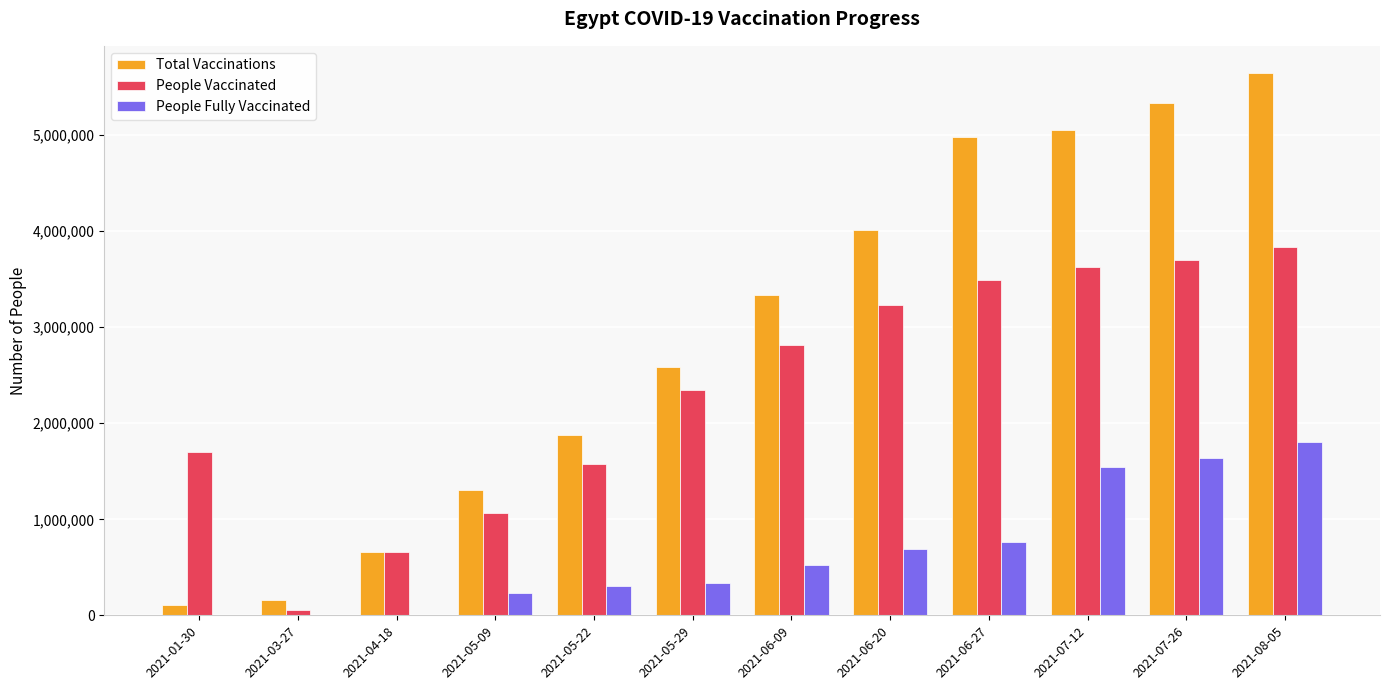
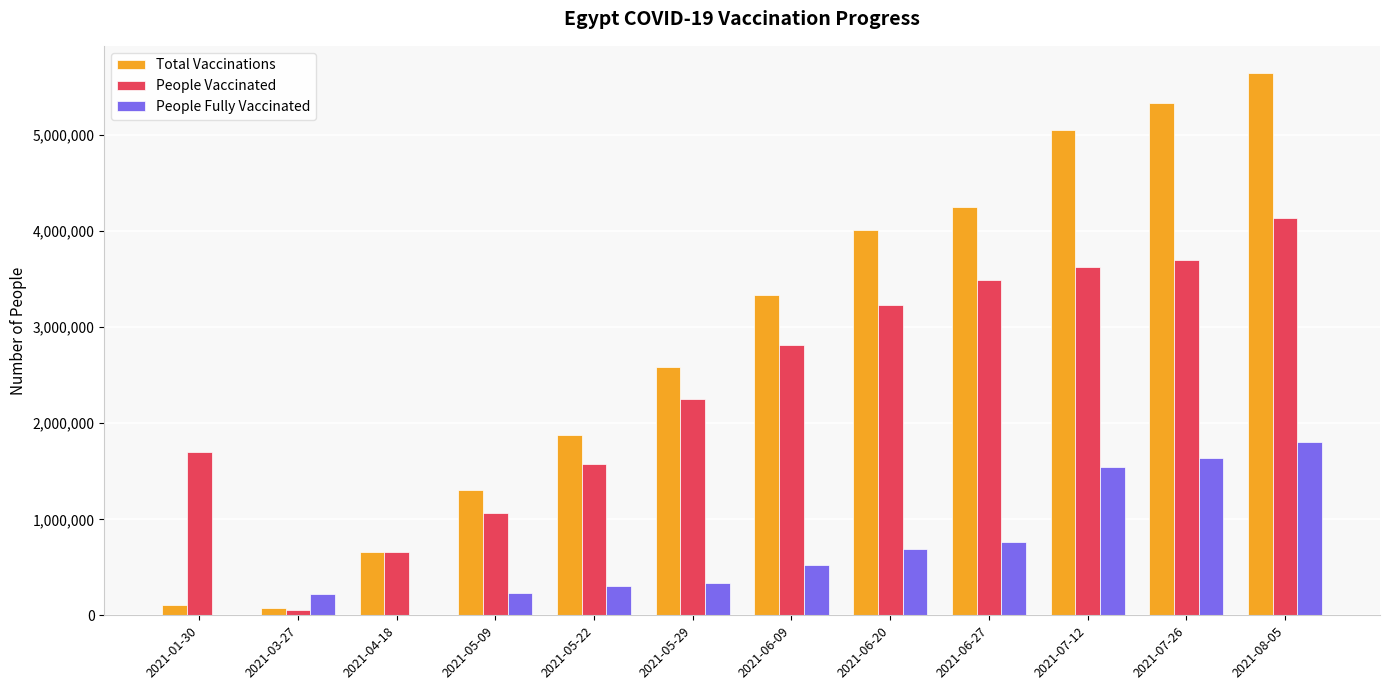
Total Vaccinations, 2021-03-27: 200,000 -> 100,000
People Fully Vaccinated, 2021-03-27: 0 -> 200,000
People Vaccinated, 2021-05-29: 2,400,000 -> 2,300,000
Total Vaccinations, 2021-06-27: 5,000,000 -> 4,300,000
People Vaccinated, 2021-08-05: 3,800,000 -> 4,100,000
